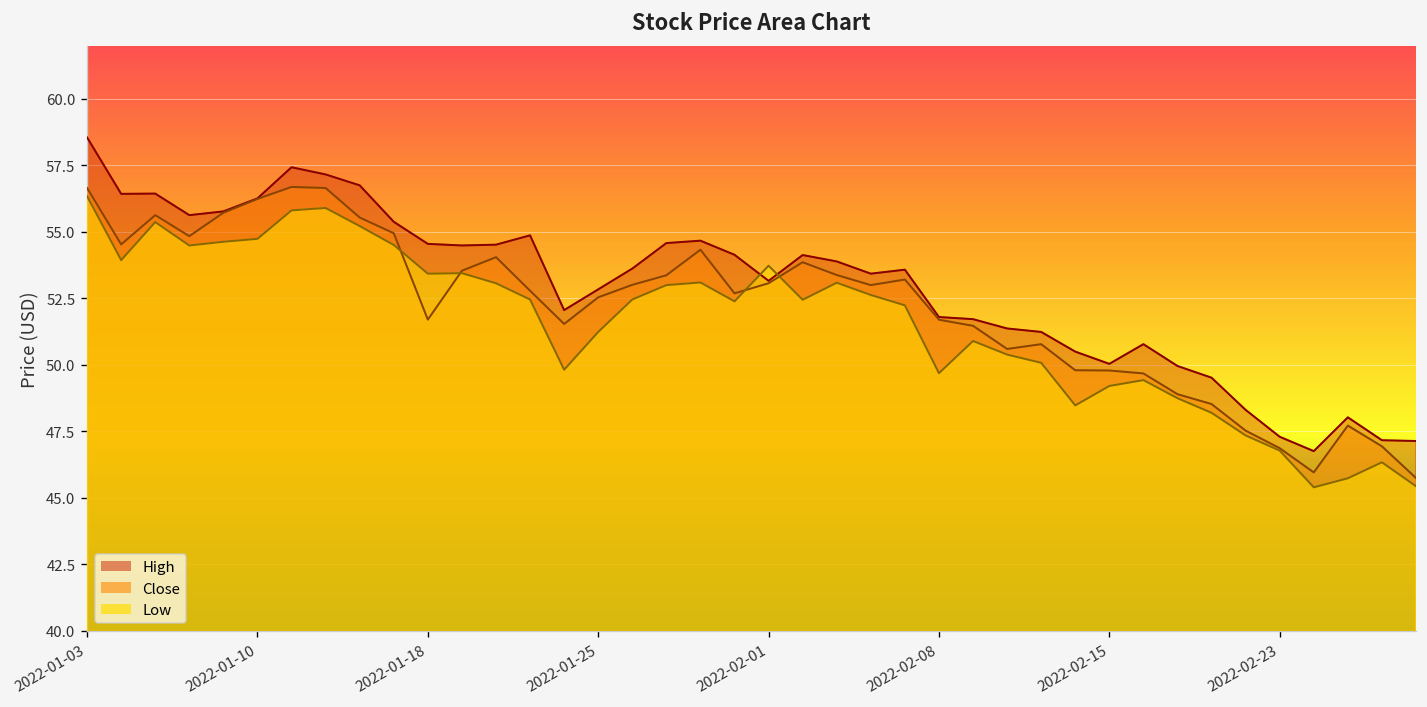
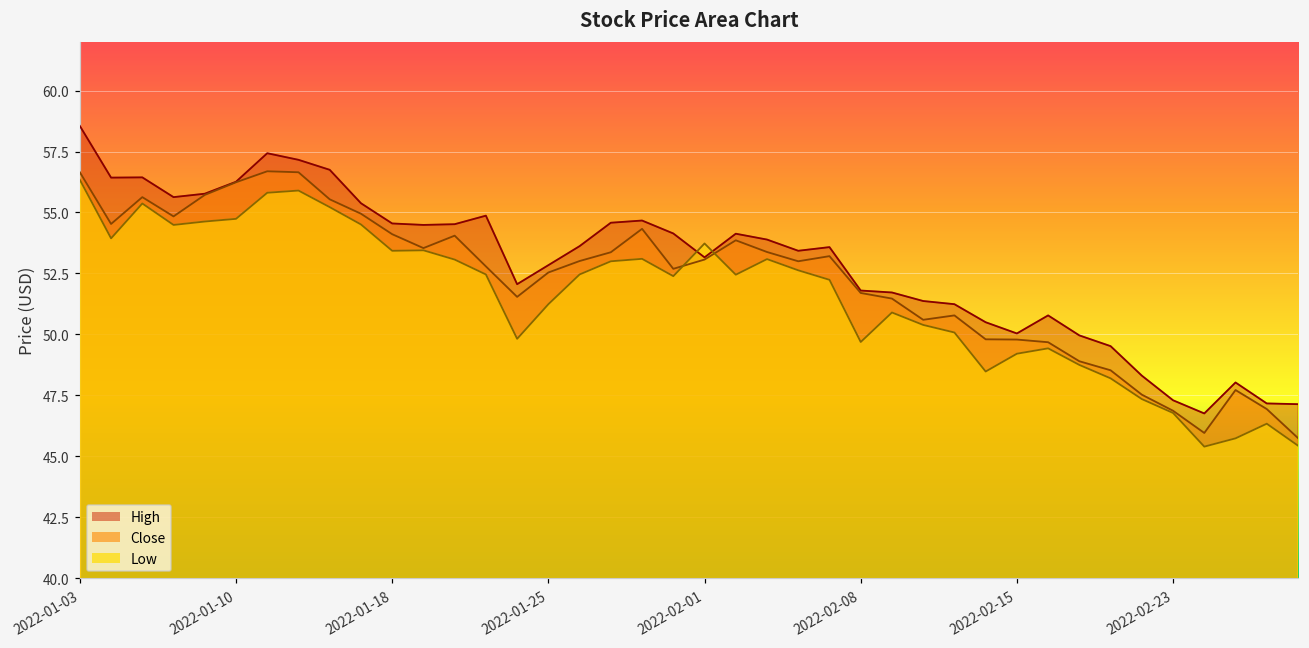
Close, 2022-01-18: 51.7 -> 54.1
